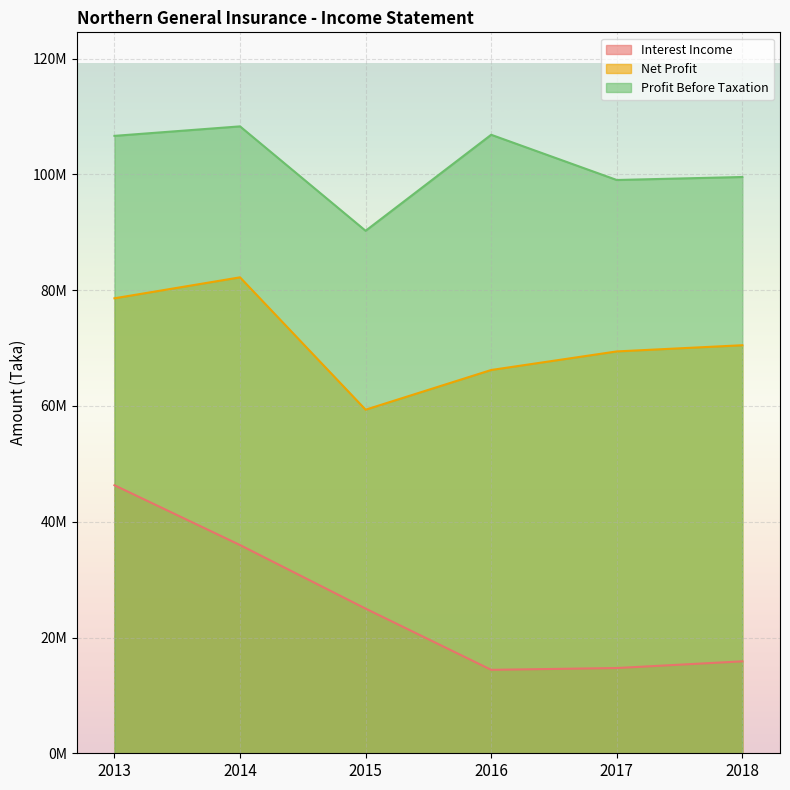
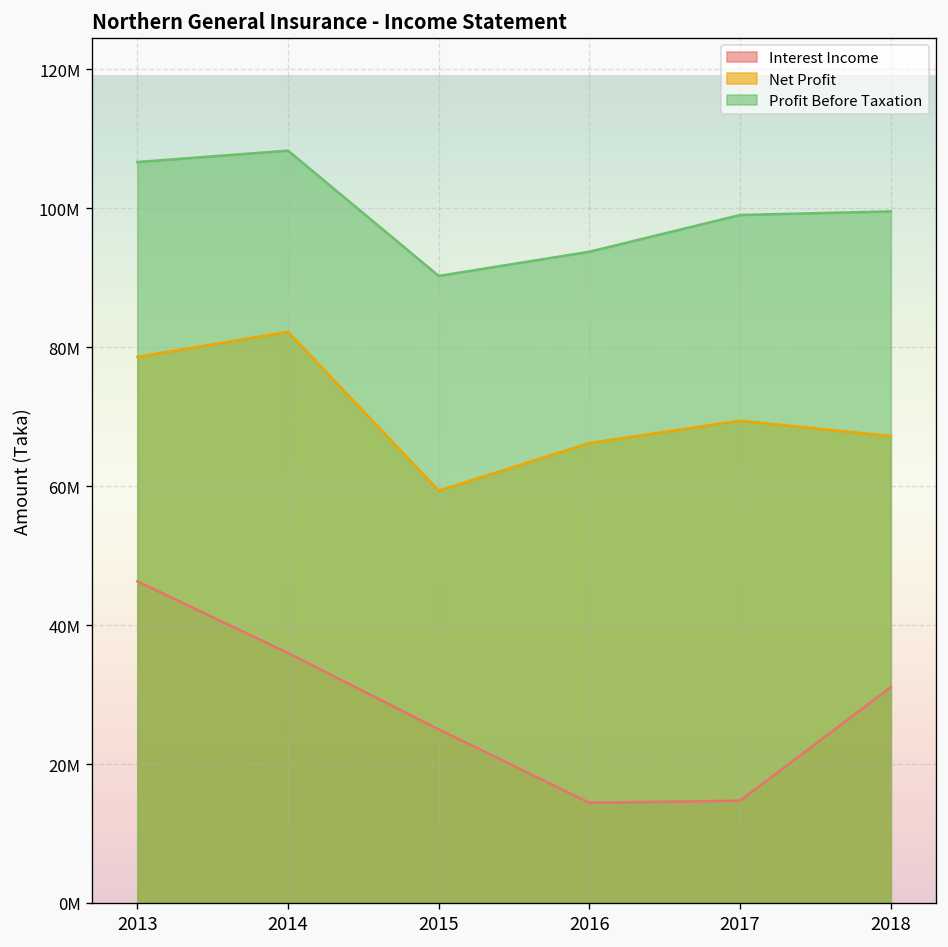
Profit Before Taxation, 2016: 107000000 -> 94000000
Interest Income, 2018: 16000000 -> 31000000
Net Profit, 2018: 70000000 -> 67000000
